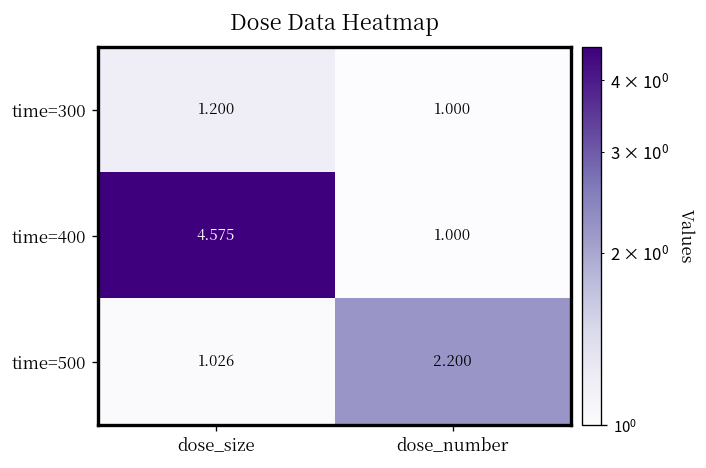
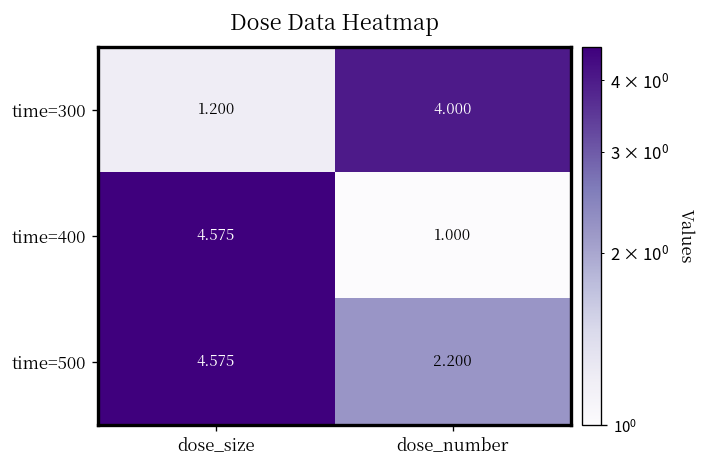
time=300, dose_number: 1.000 -> 4.000
time=500, dose_size: 1.026 -> 4.575
